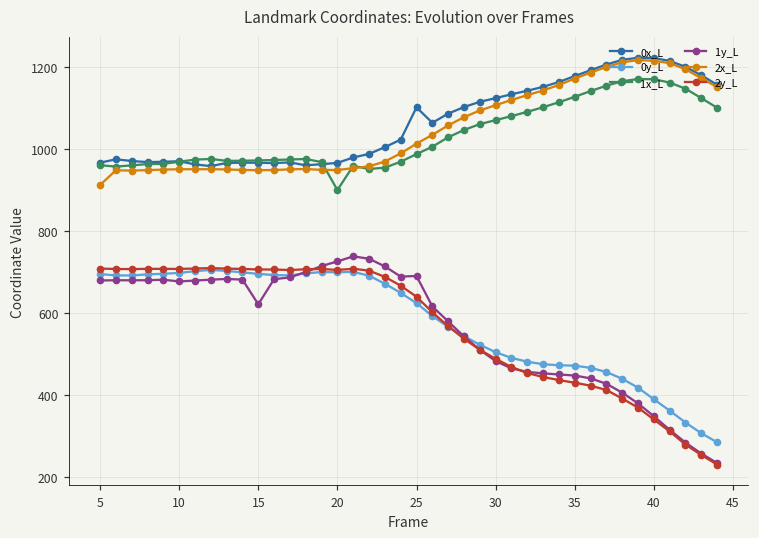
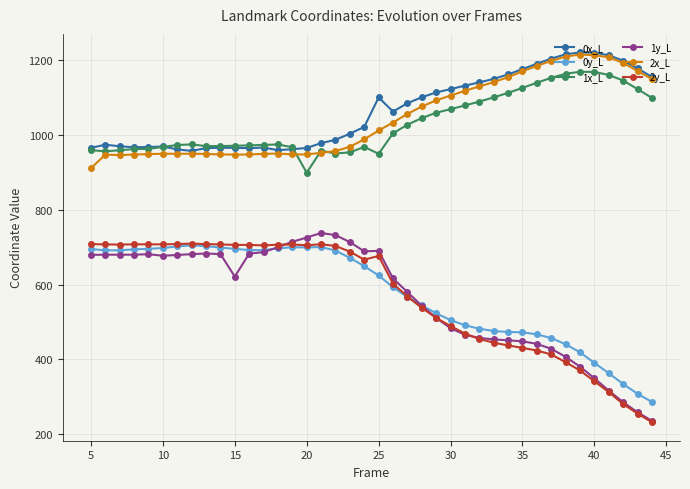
1x_L, 25: 990 -> 950
2y_L, 25: 640 -> 680
